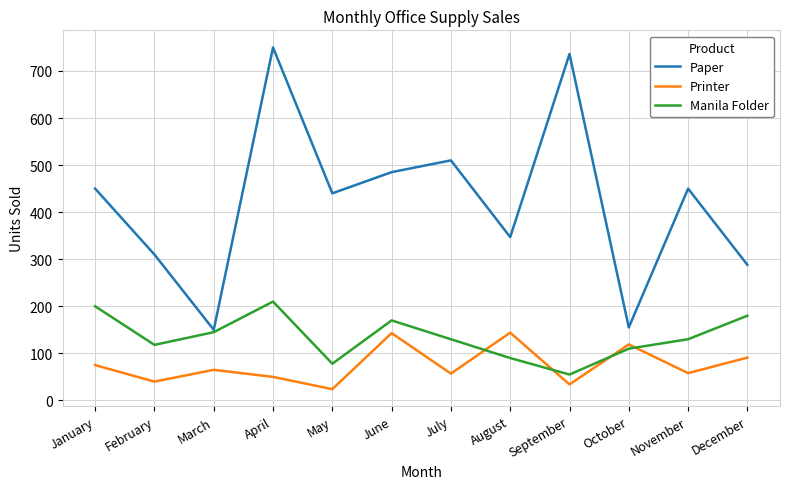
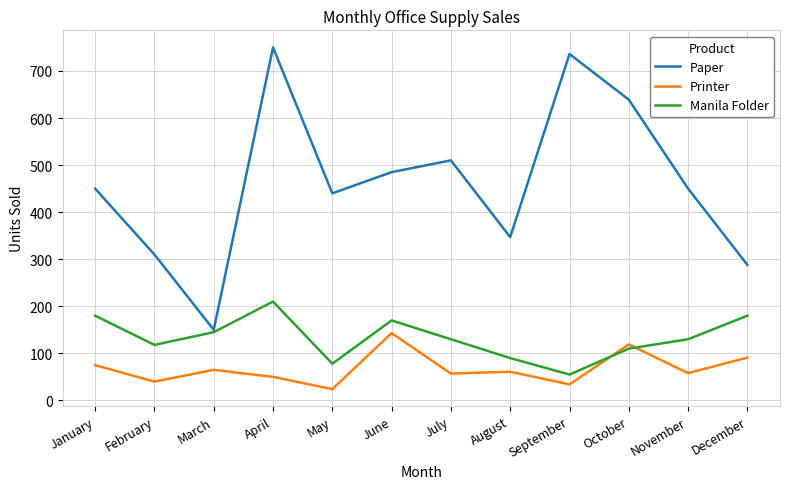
Manila Folder, January: 200 -> 180
Printer, August: 140 -> 60
Paper, October: 160 -> 640
